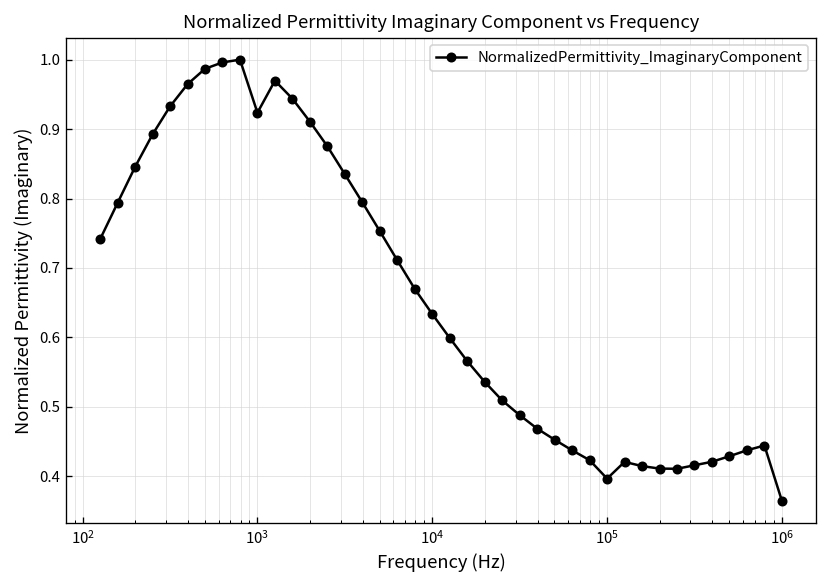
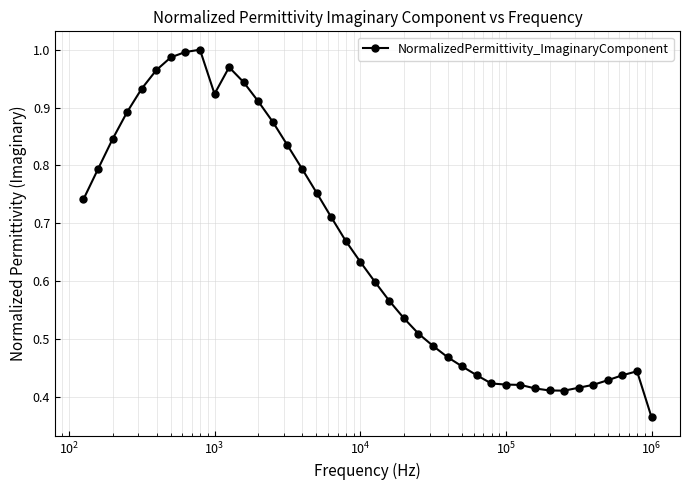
10^5: 0.40 -> 0.42
